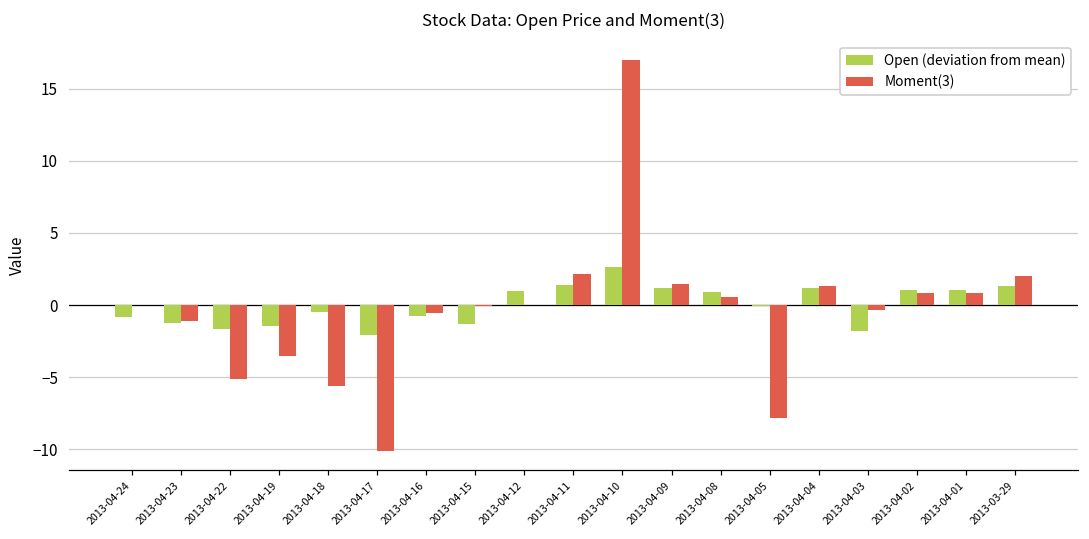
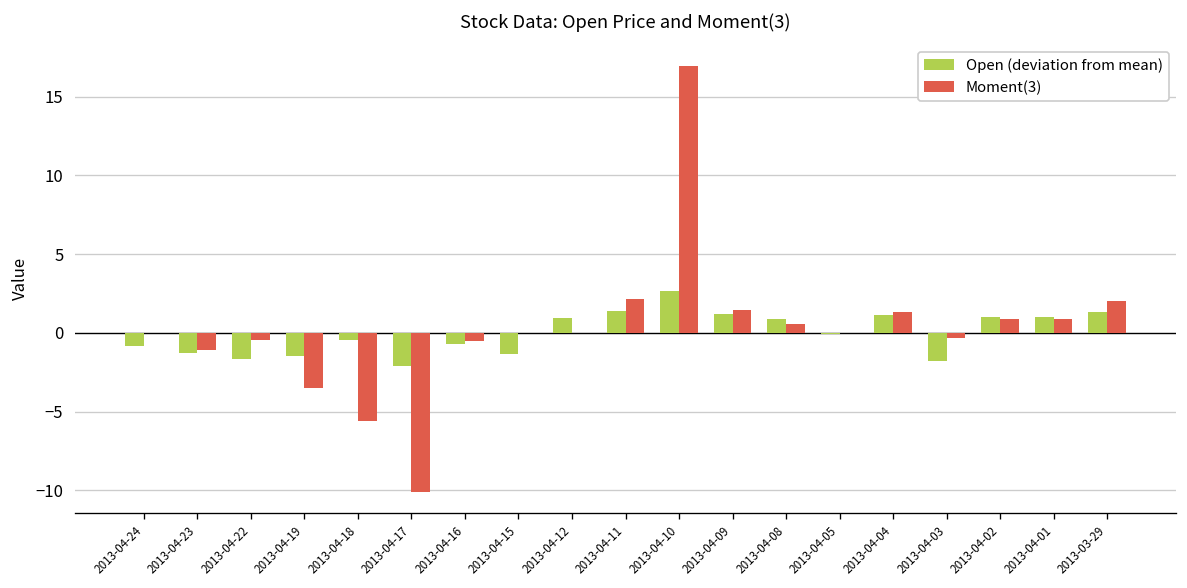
Moment(3), 2013-04-22: -5.1 -> -0.4
Moment(3), 2013-04-05: -7.8 -> 0.0
